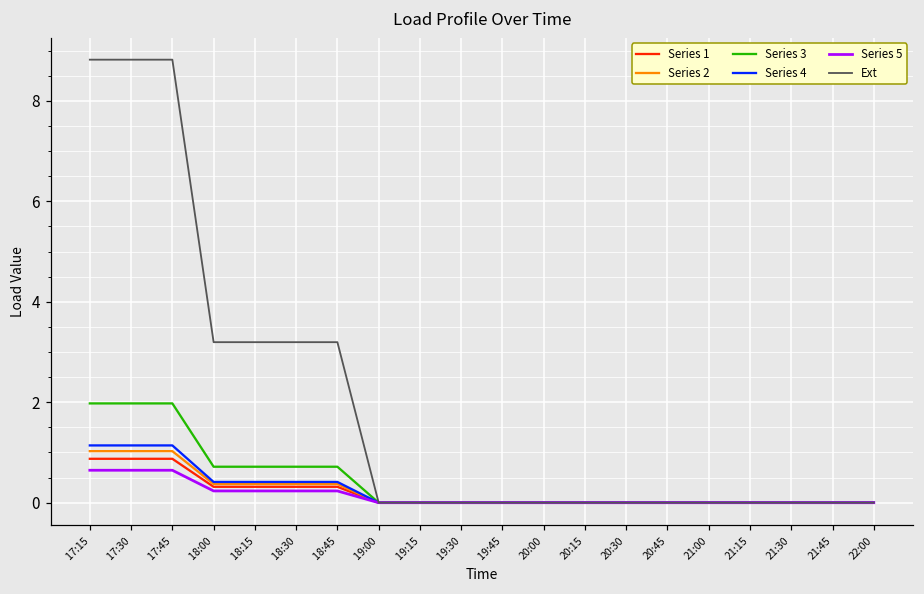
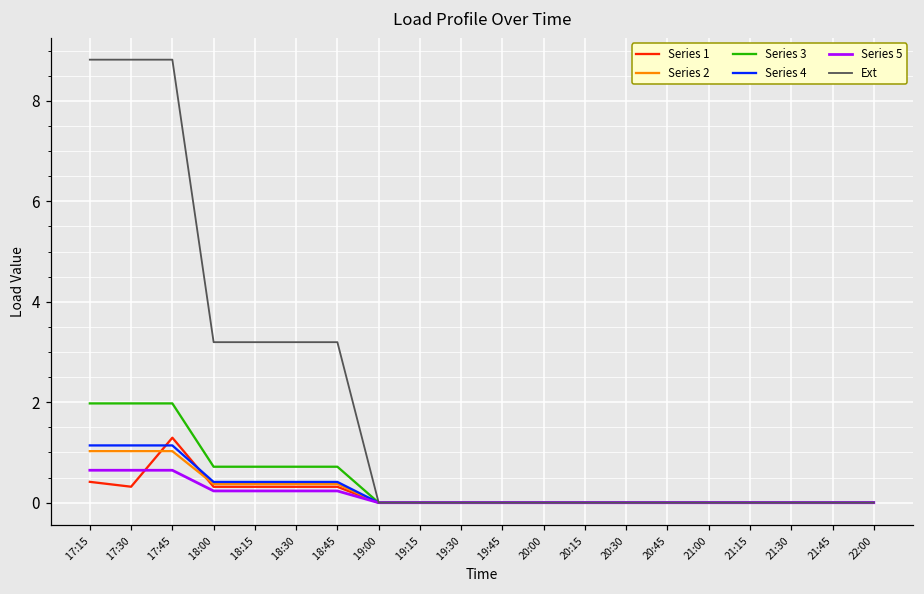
Series 1, 17:15: 0.9 -> 0.4
Series 1, 17:30: 0.9 -> 0.3
Series 1, 17:45: 0.9 -> 1.3
